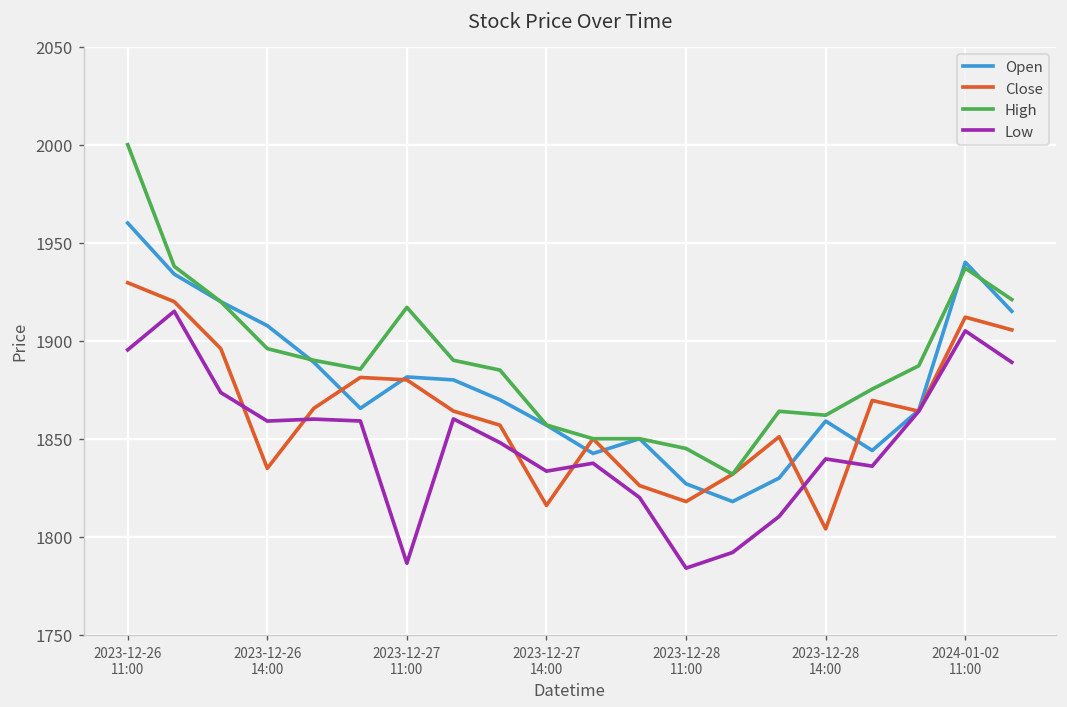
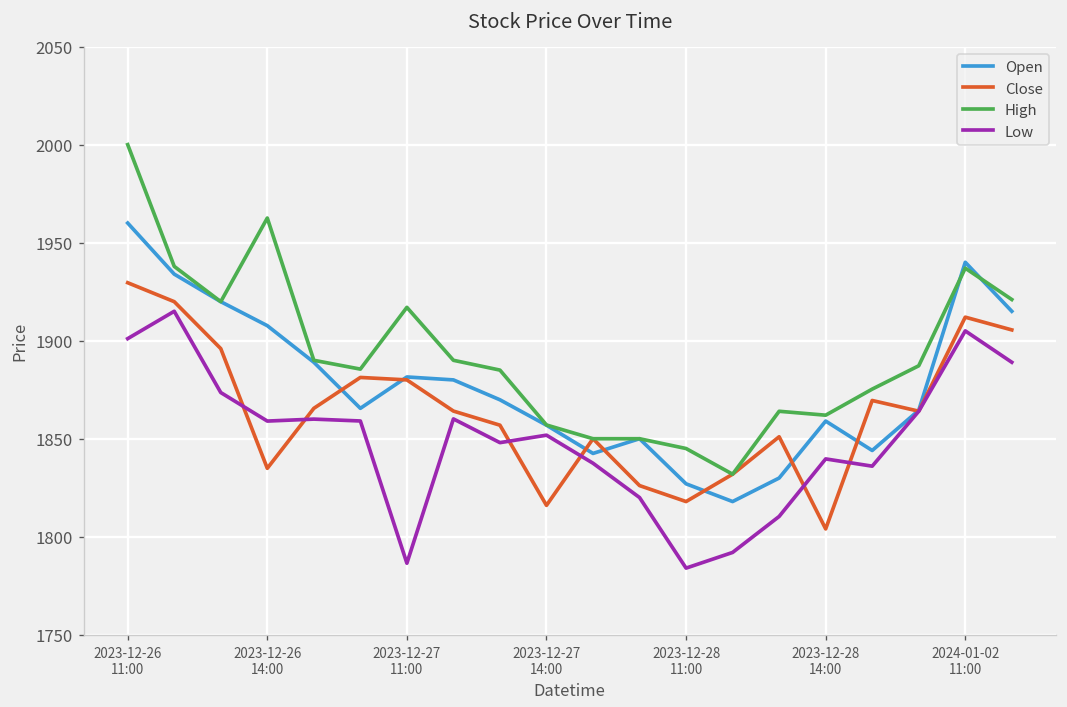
Low, 2023-12-26 11:00: 1895 -> 1901
High, 2023-12-26 14:00: 1896 -> 1963
Low, 2023-12-27 14:00: 1833 -> 1852
